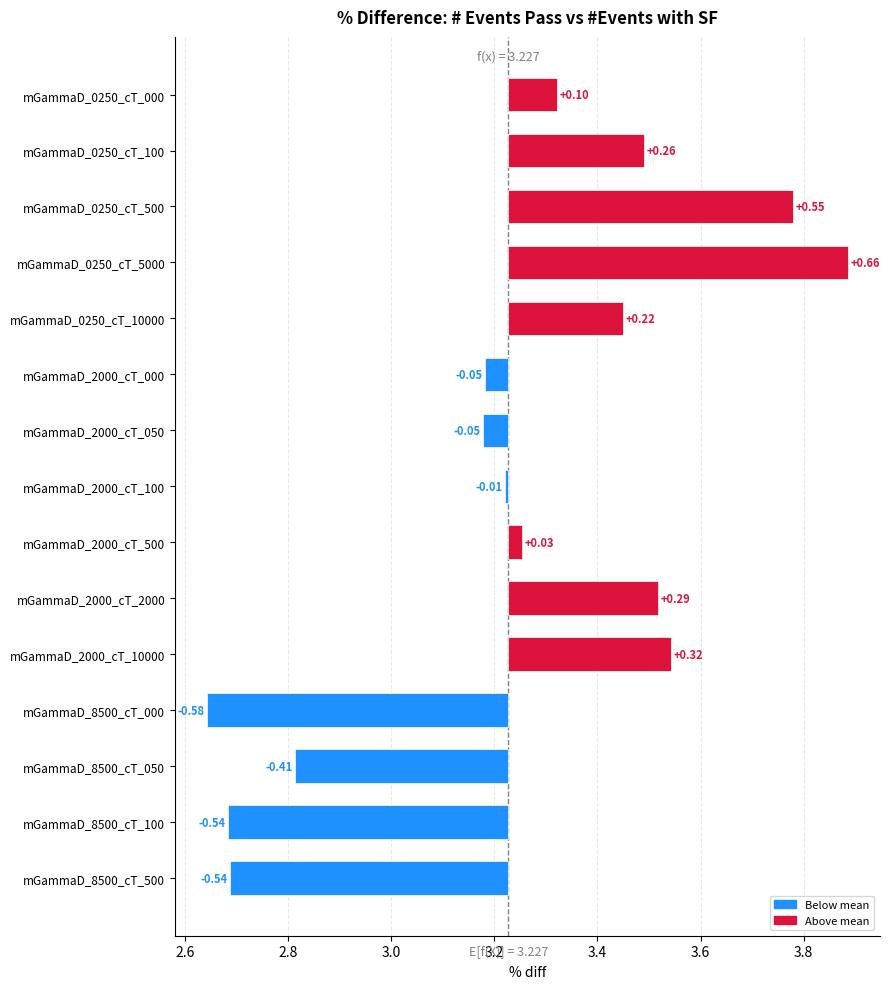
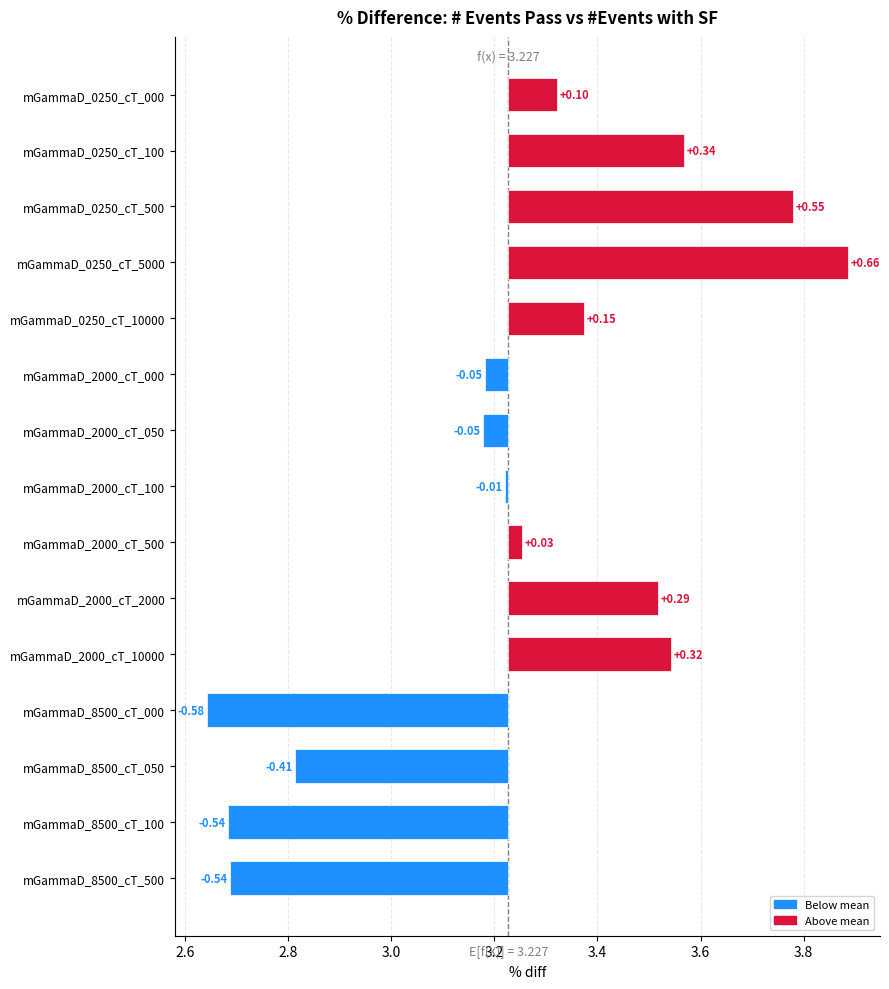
mGammaD_0250_cT_100: +0.26 -> +0.34
mGammaD_0250_cT_10000: +0.22 -> +0.15
